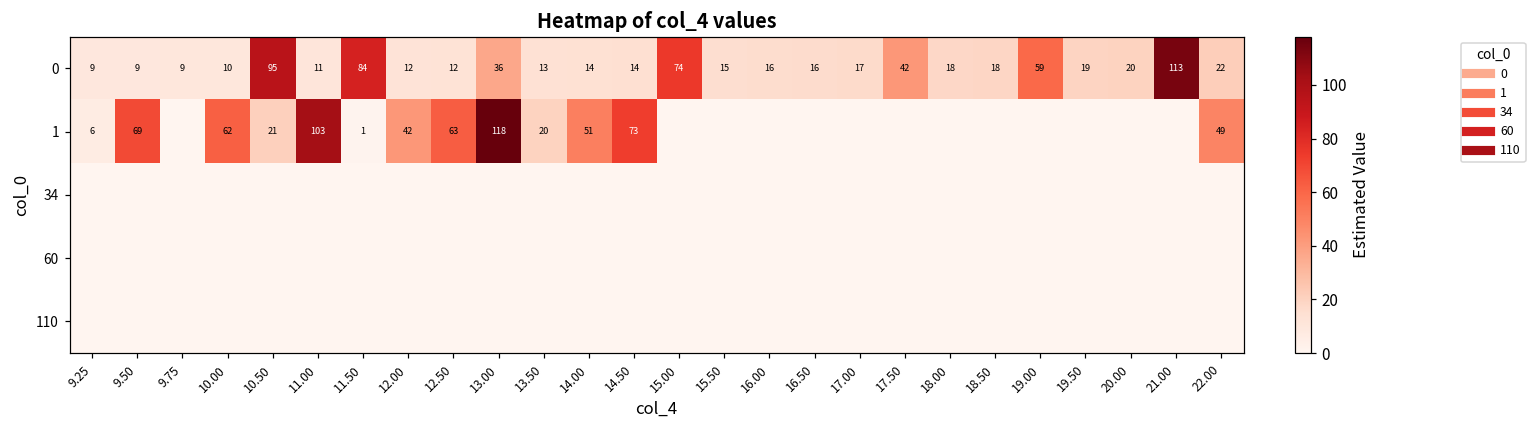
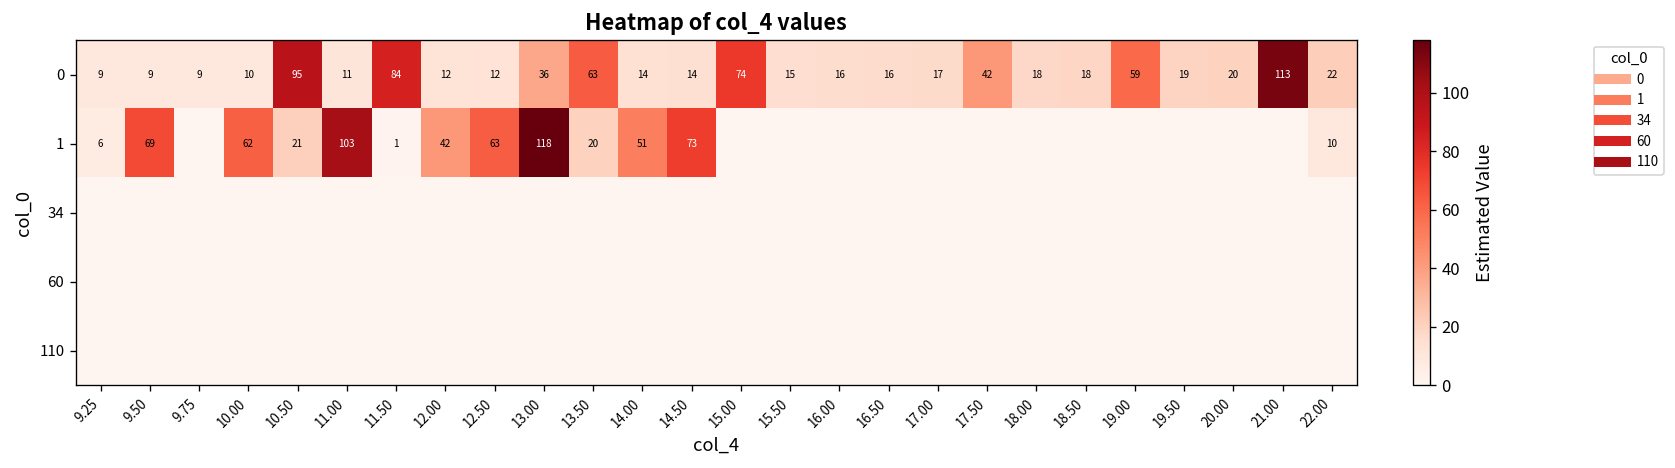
0, 13.50: 13 -> 63
1, 22.00: 49 -> 10
